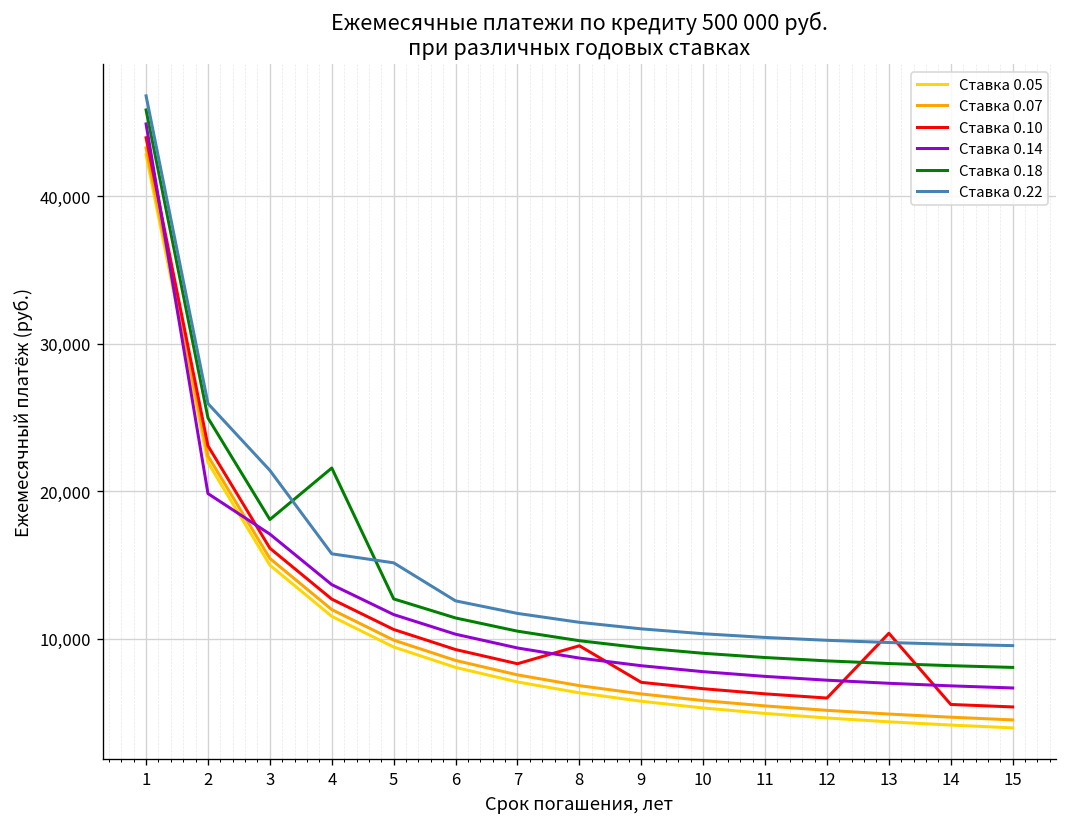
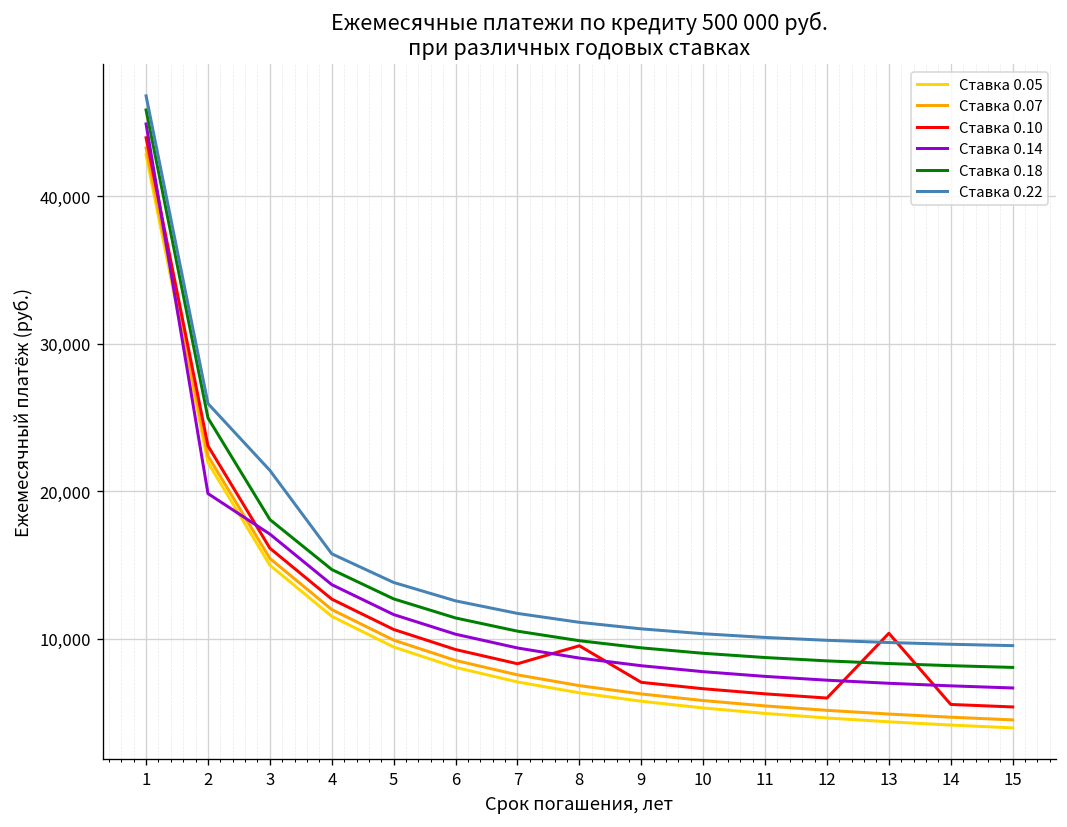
Ставка 0.18, 4: 21,600 -> 14,700
Ставка 0.22, 5: 15,100 -> 13,800
